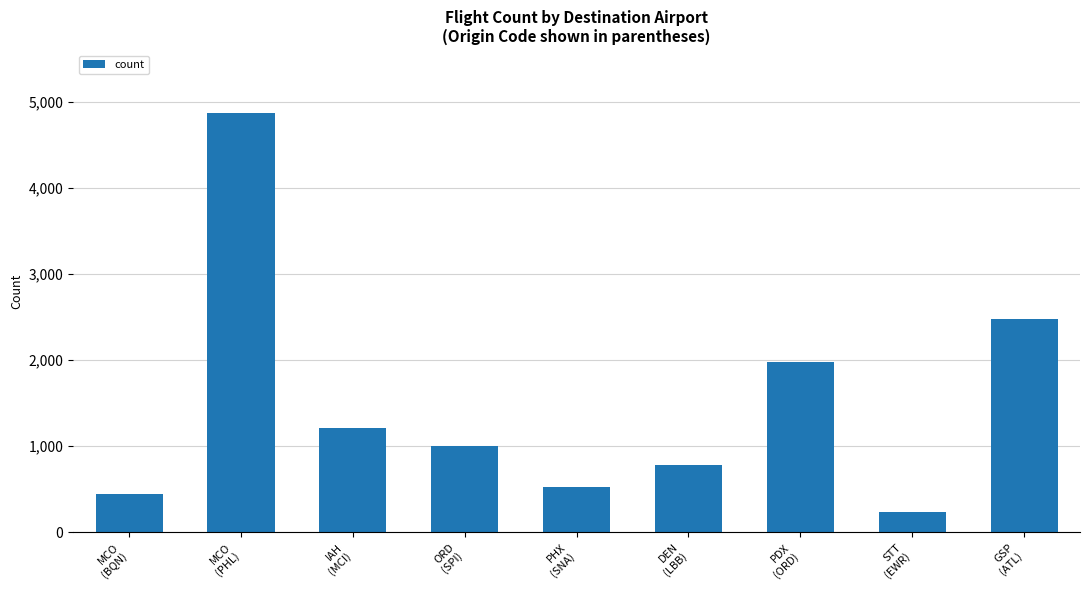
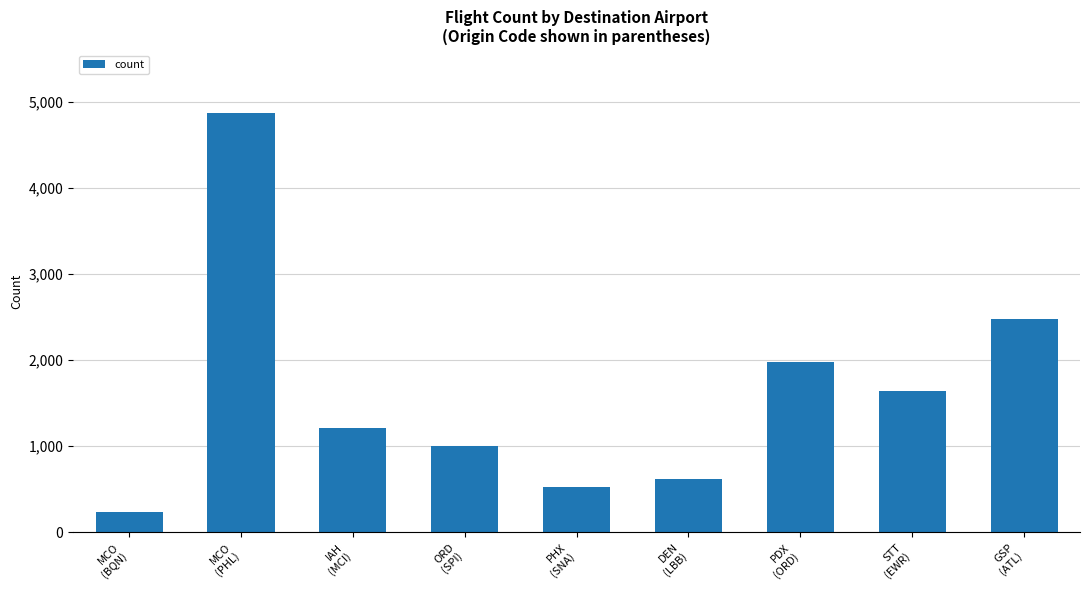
MCO (BQN): 400 -> 200
DEN (LBB): 800 -> 600
STT (EWR): 200 -> 1,600
